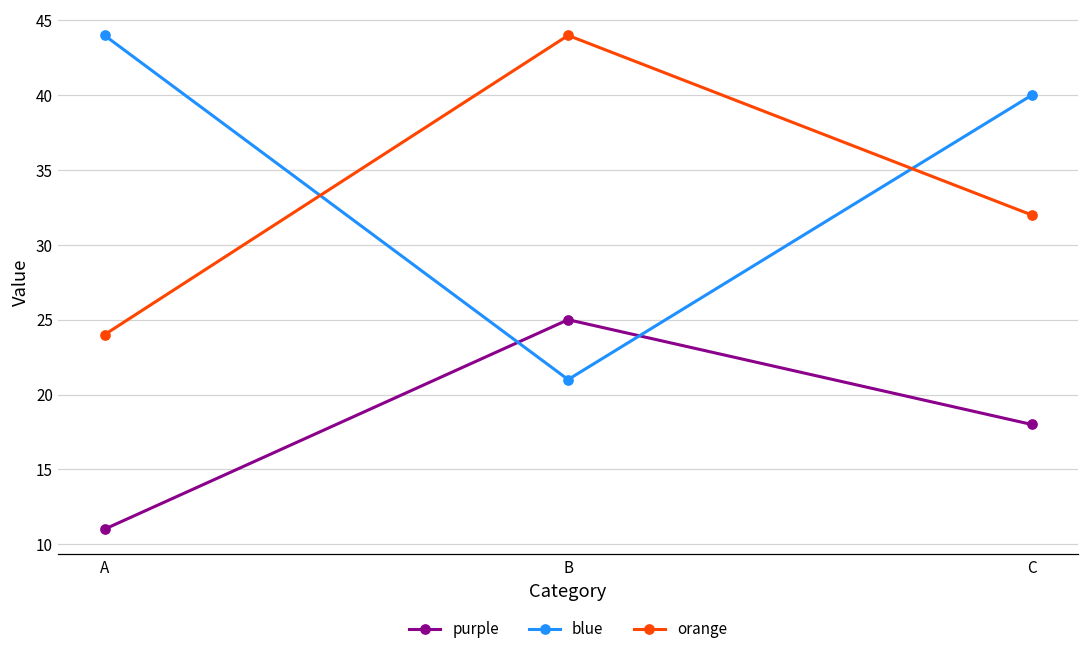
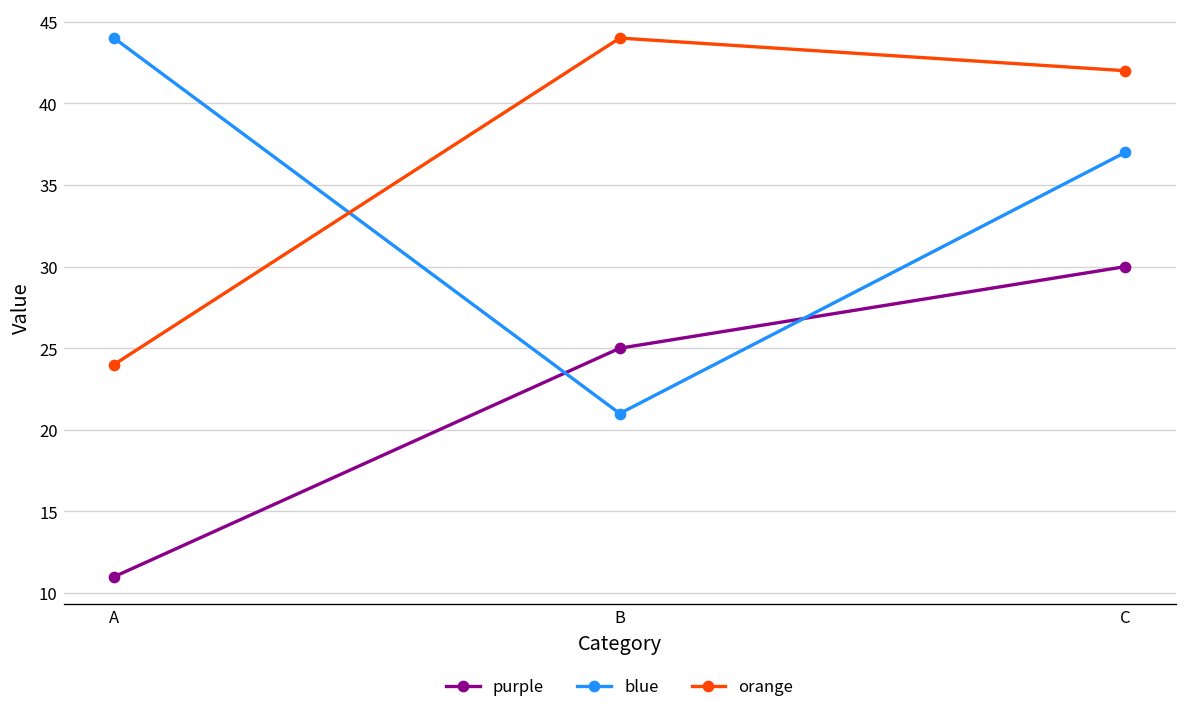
purple, C: 18 -> 30
blue, C: 40 -> 37
orange, C: 32 -> 42
